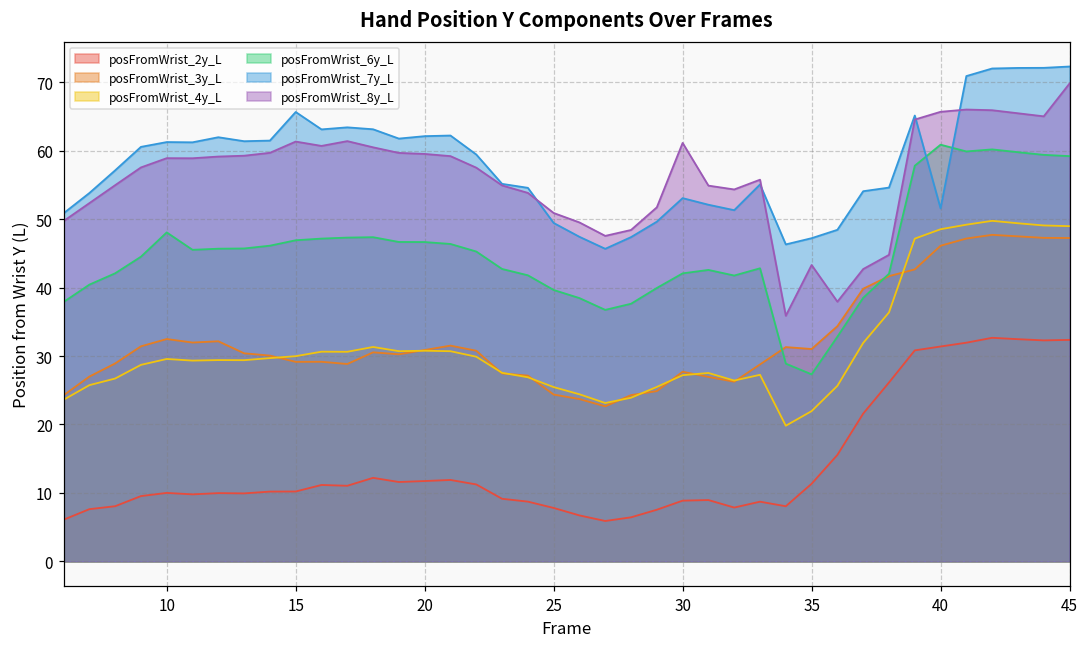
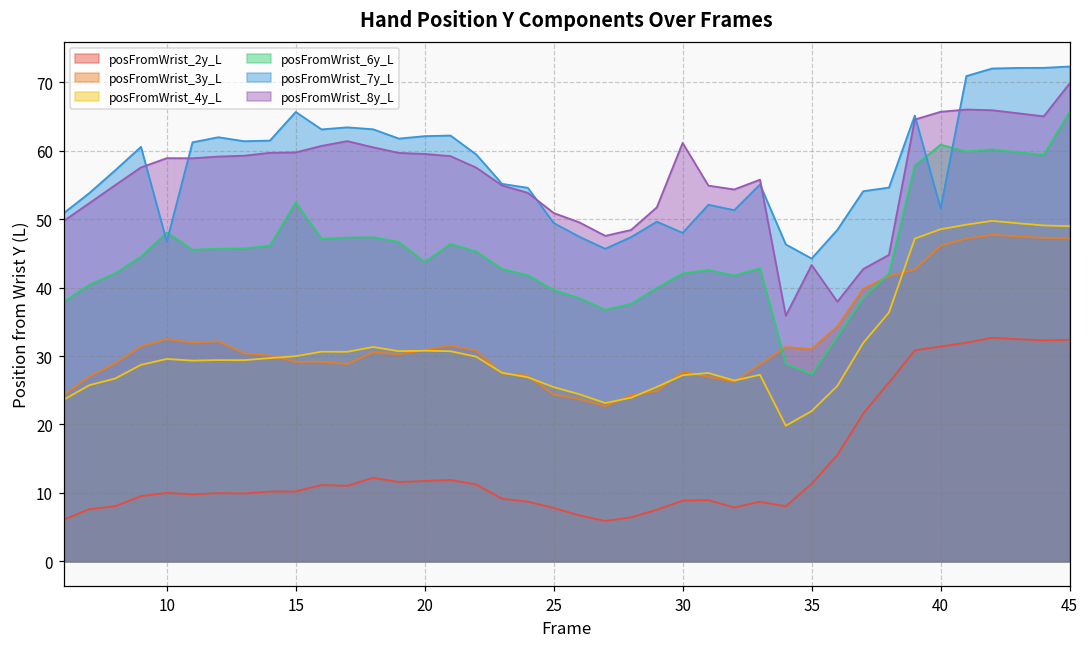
posFromWrist_7y_L, 10: 61 -> 47
posFromWrist_6y_L, 15: 47 -> 52
posFromWrist_8y_L, 15: 61 -> 60
posFromWrist_6y_L, 20: 47 -> 44
posFromWrist_7y_L, 30: 53 -> 48
posFromWrist_7y_L, 35: 47 -> 44
posFromWrist_6y_L, 45: 59 -> 66
